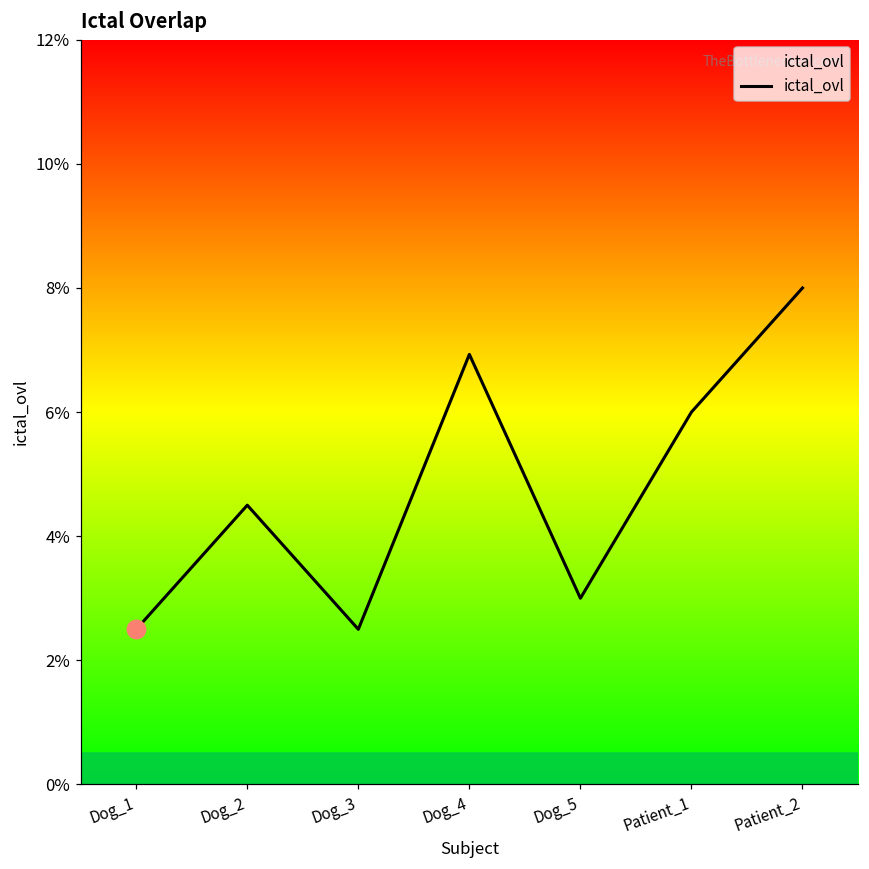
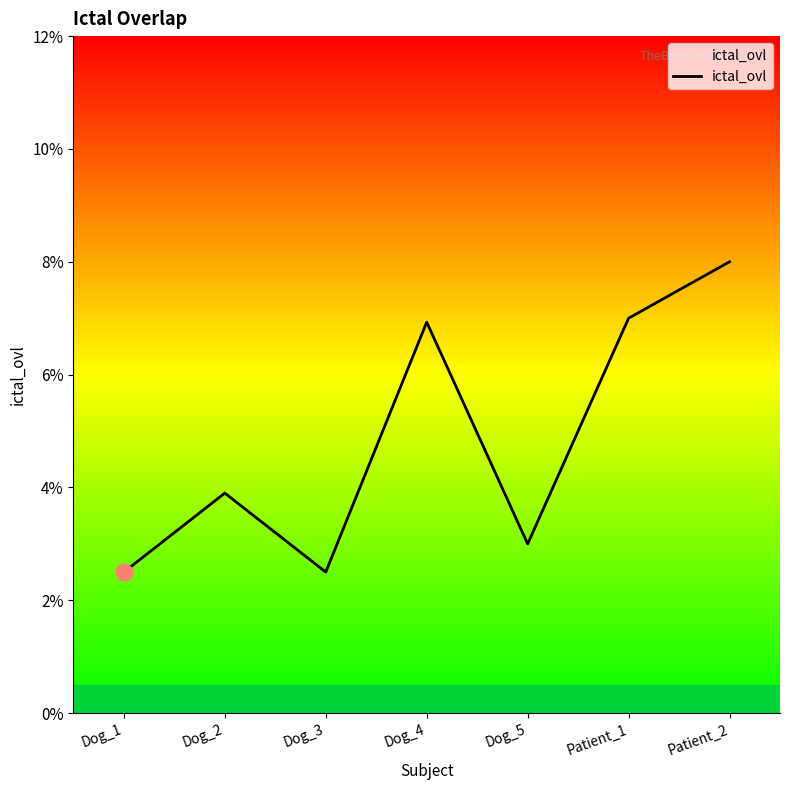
ictal_ovl, Dog_2: 4.5% -> 3.9%
ictal_ovl, Patient_1: 6.0% -> 7.0%
